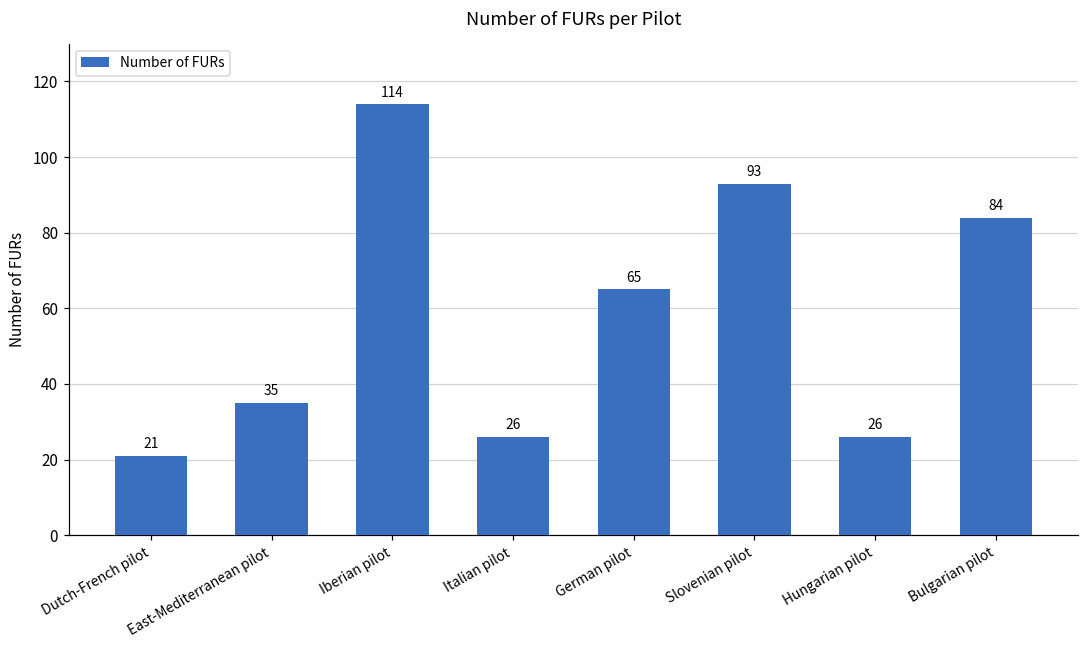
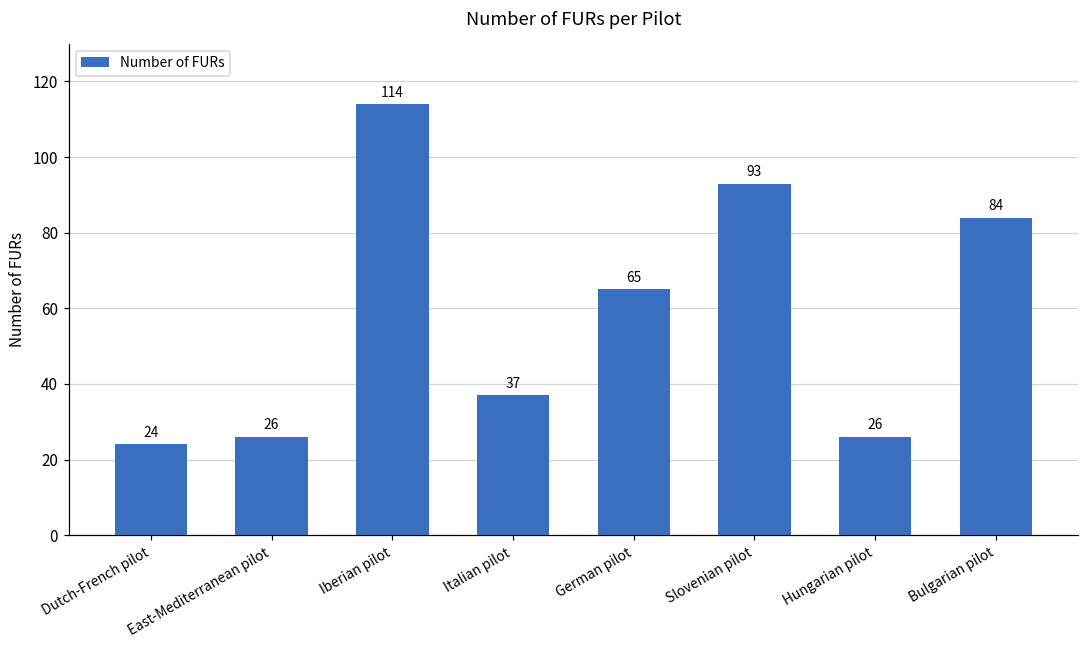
Dutch-French pilot: 21 -> 24
East-Mediterranean pilot: 35 -> 26
Italian pilot: 26 -> 37
